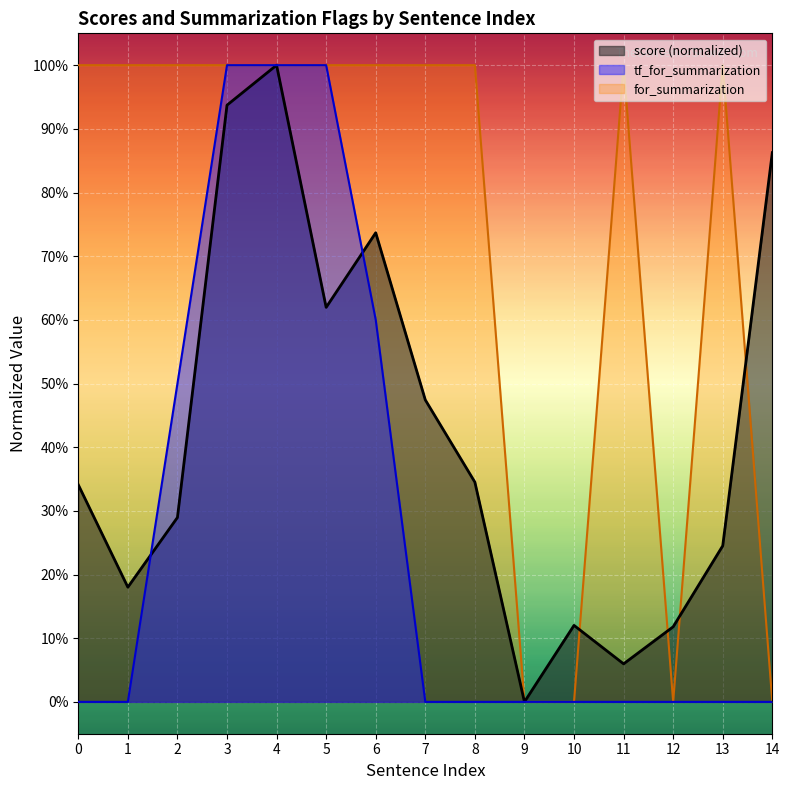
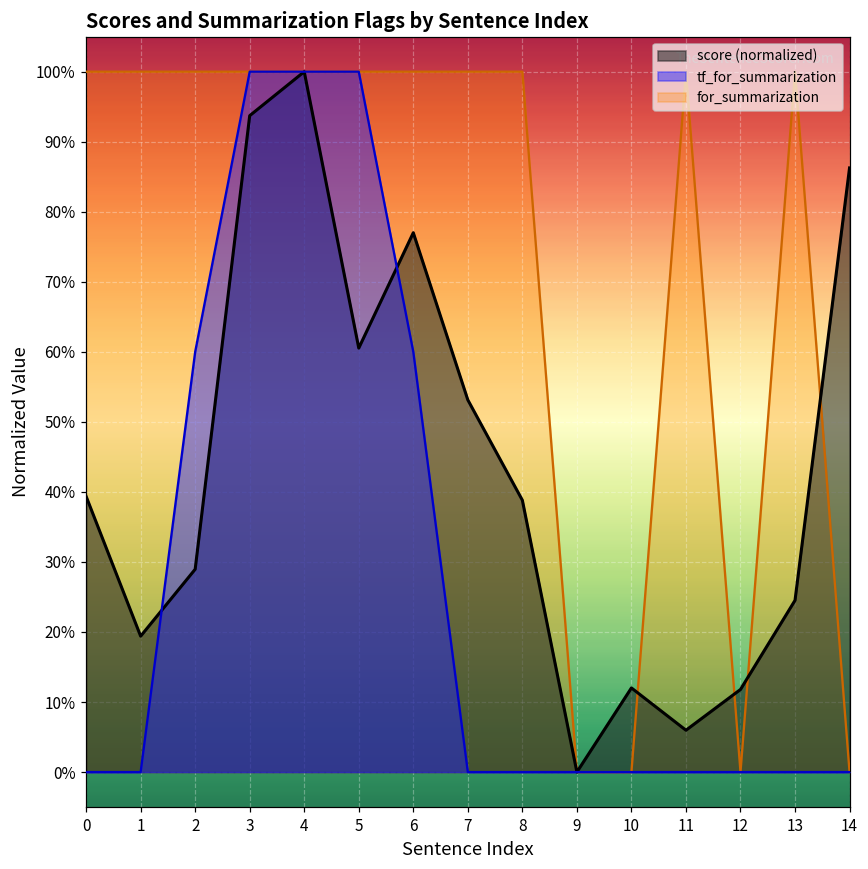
score (normalized), 0: 34% -> 39%
score (normalized), 1: 18% -> 19%
tf_for_summarization, 2: 50% -> 60%
score (normalized), 5: 62% -> 61%
score (normalized), 6: 74% -> 77%
score (normalized), 7: 47% -> 53%
score (normalized), 8: 35% -> 39%
